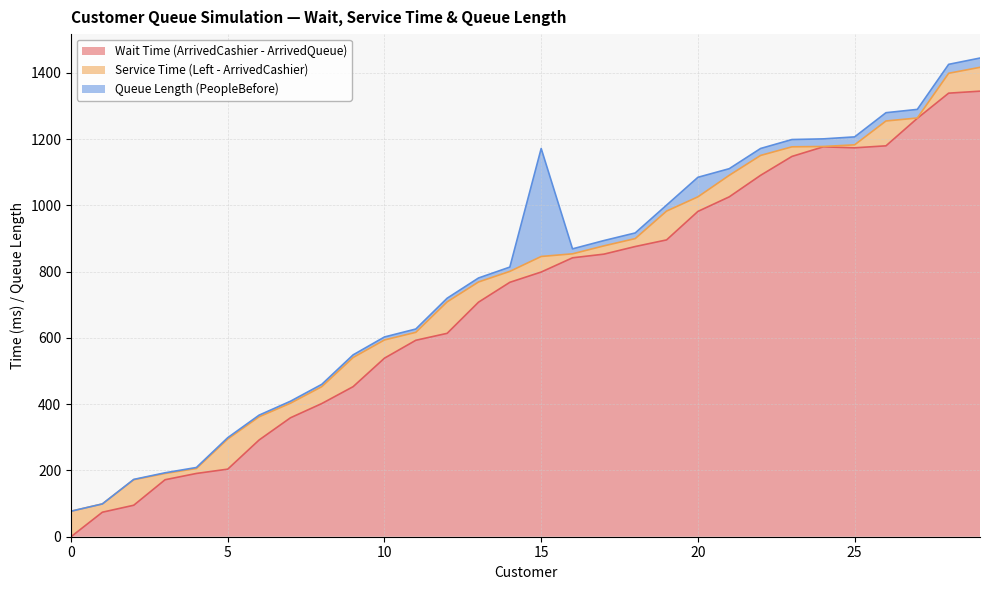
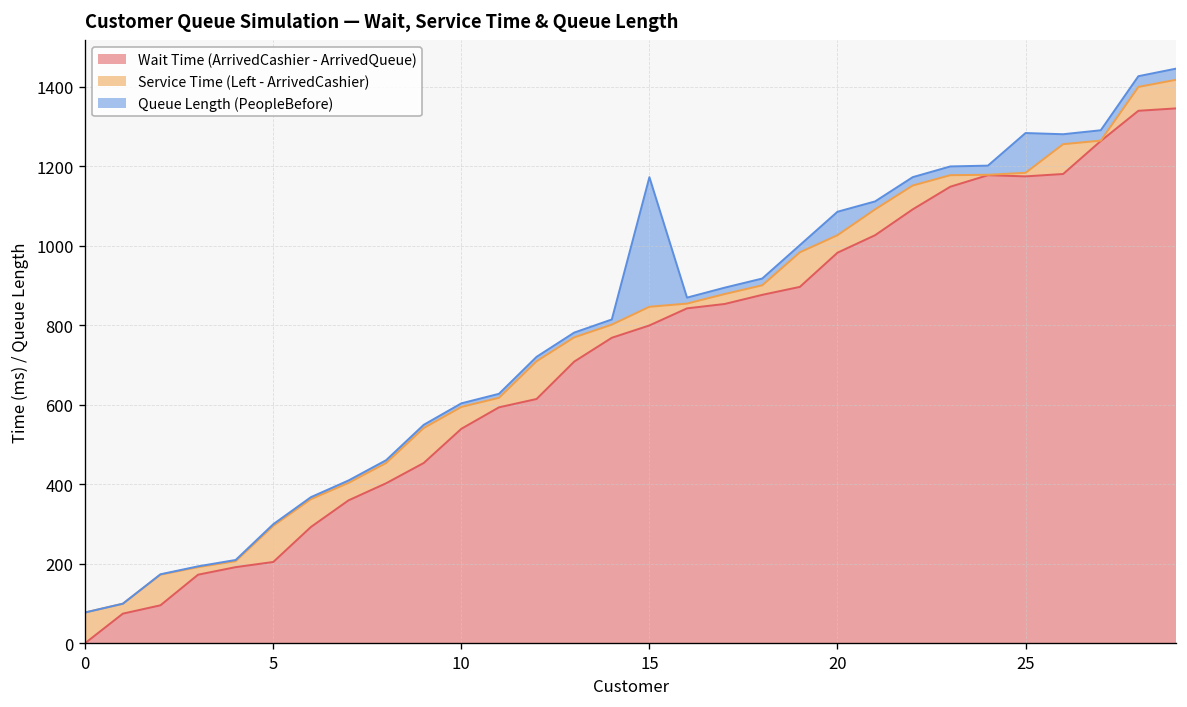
Queue Length (PeopleBefore), 25: 20 -> 100
